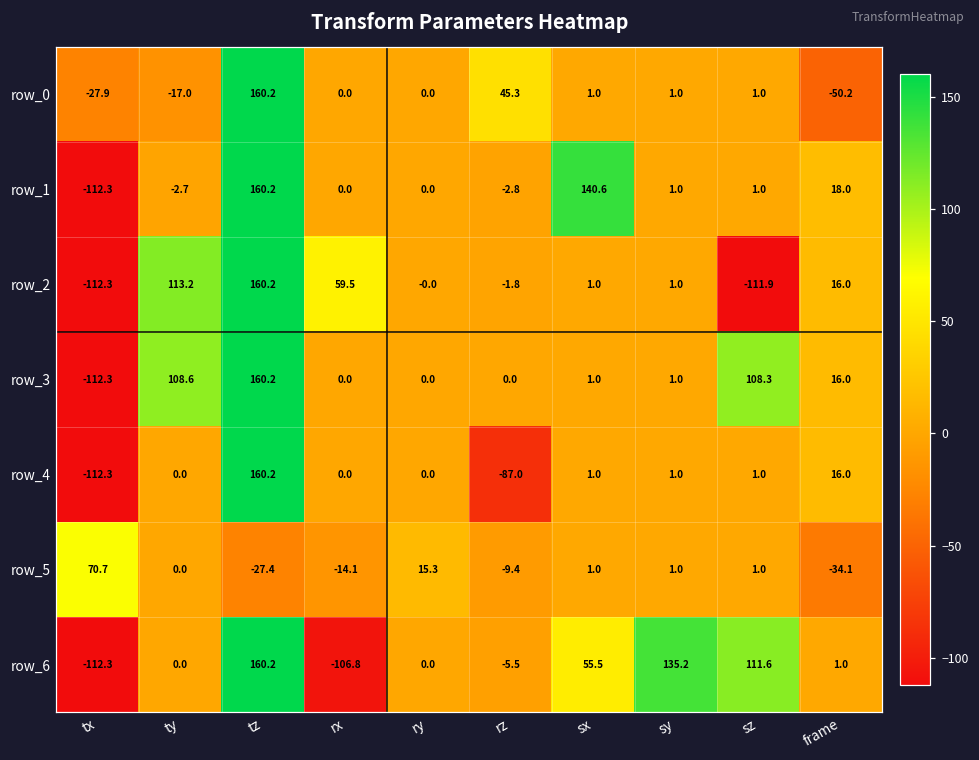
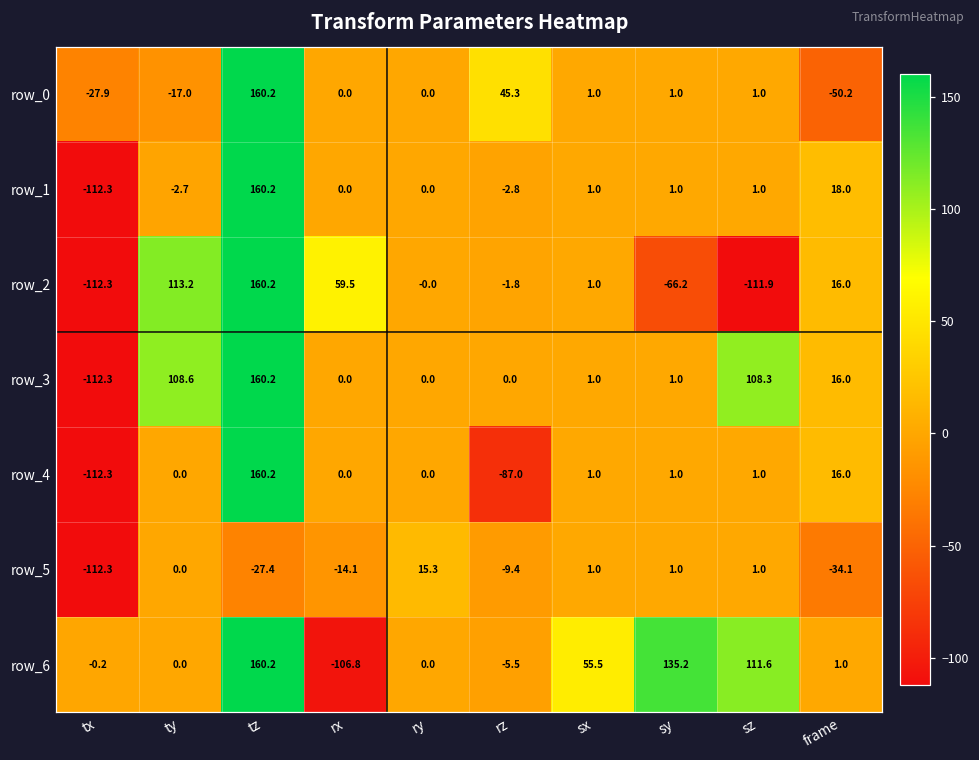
row_1, sx: 140.6 -> 1.0
row_2, sy: 1.0 -> -66.2
row_5, tx: 70.7 -> -112.3
row_6, tx: -112.3 -> -0.2
